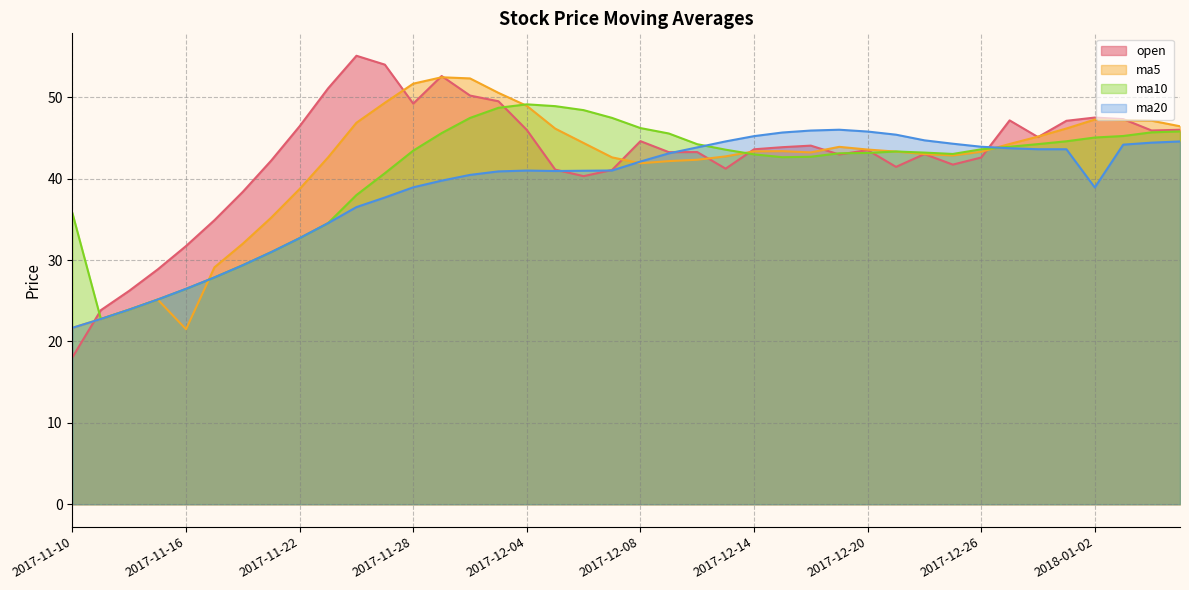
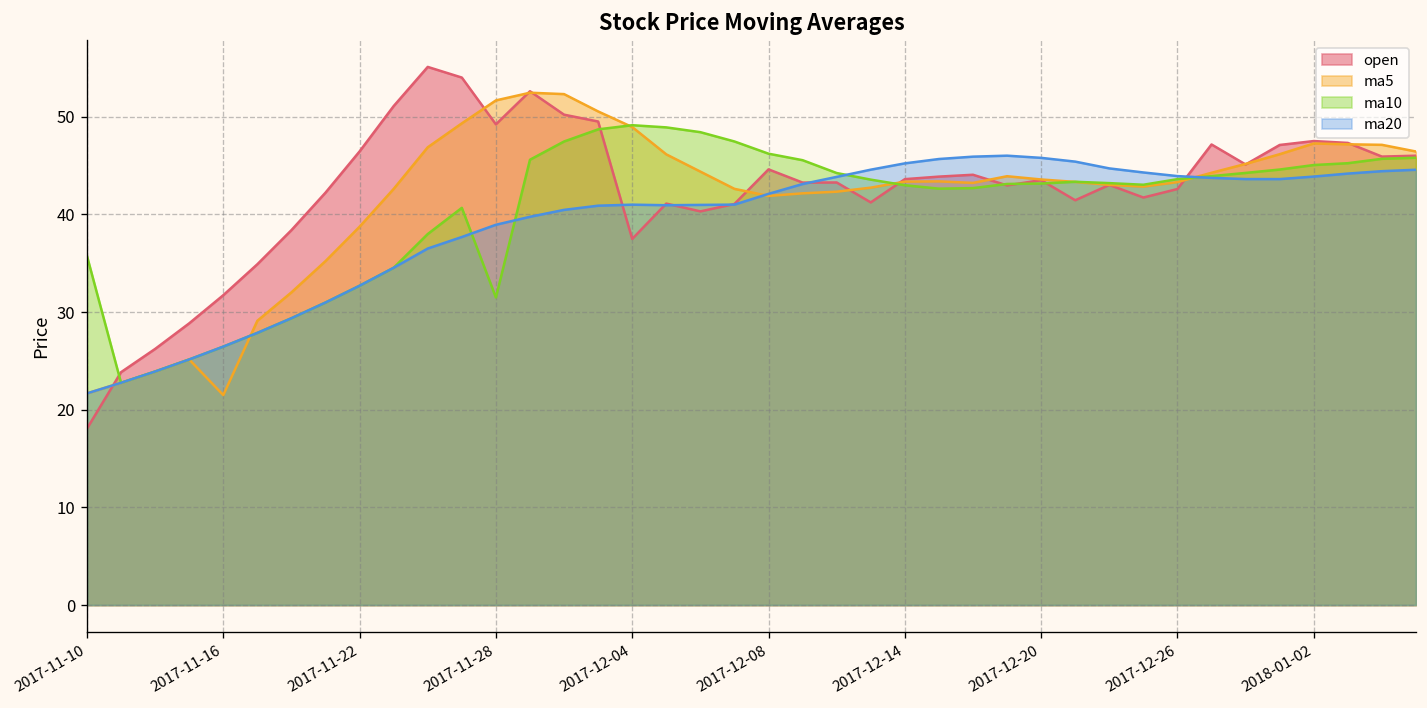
ma10, 2017-11-28: 43 -> 31
open, 2017-12-04: 46 -> 37
ma20, 2018-01-02: 39 -> 44
